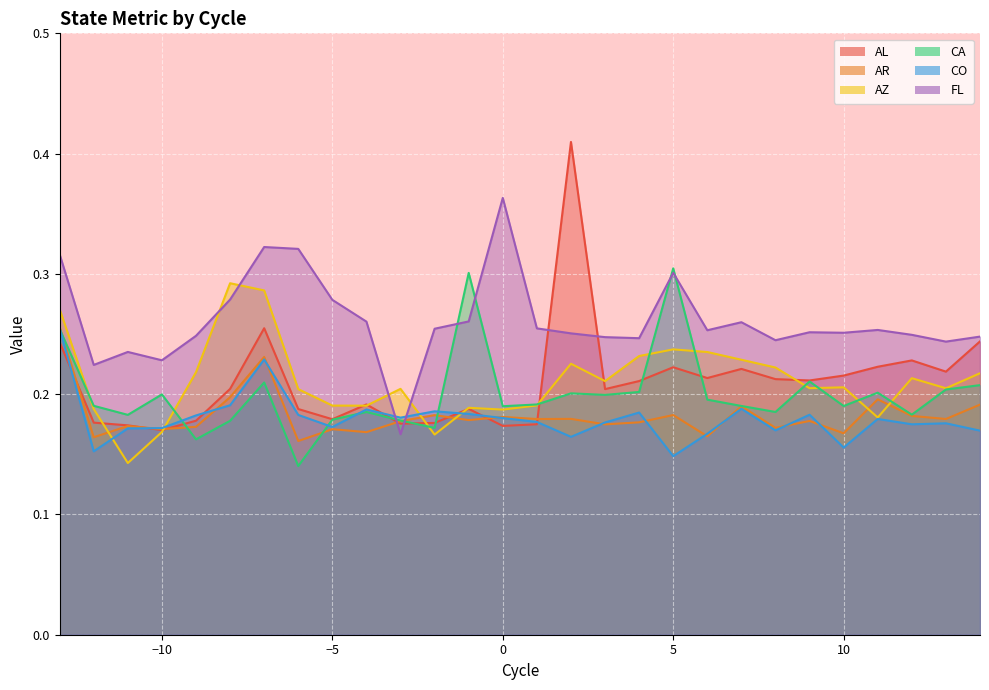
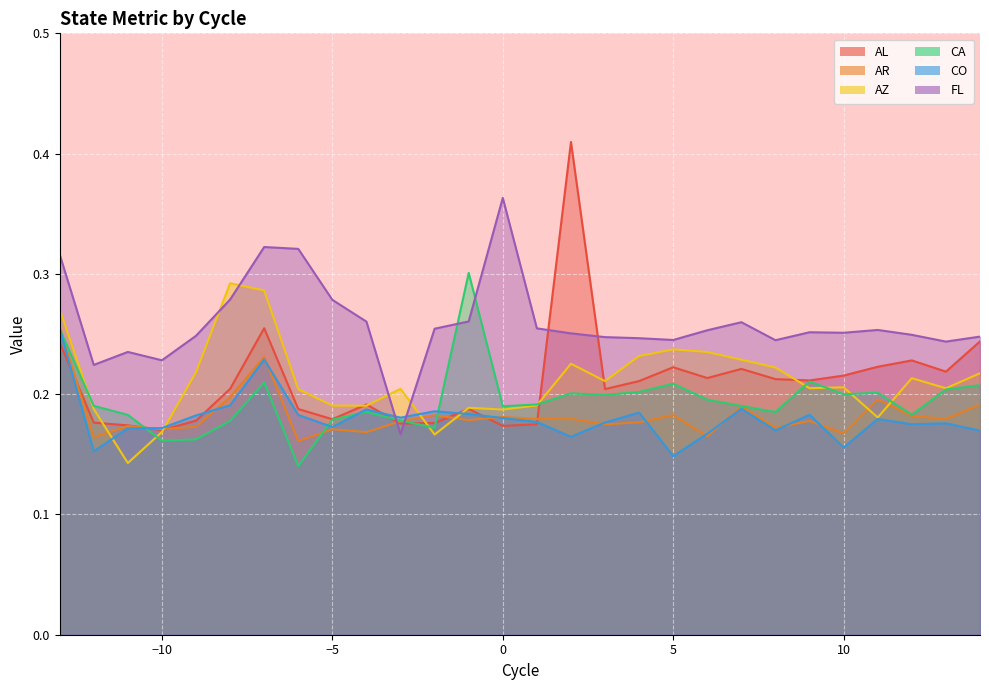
CA, −10: 0.200 -> 0.161
CA, 5: 0.305 -> 0.209
FL, 5: 0.301 -> 0.245
CA, 10: 0.190 -> 0.200
